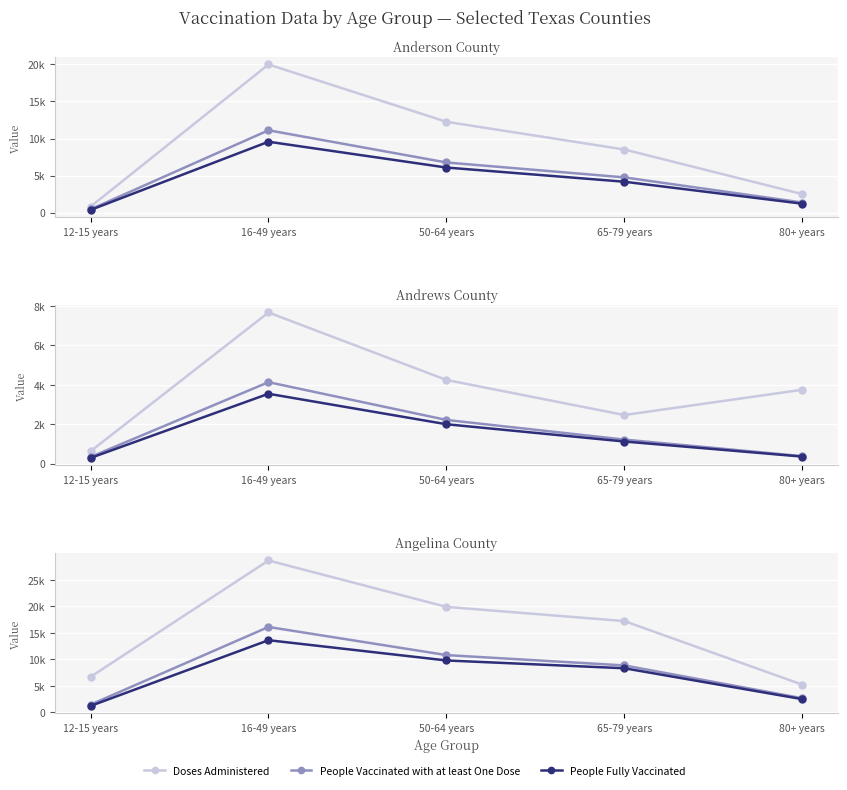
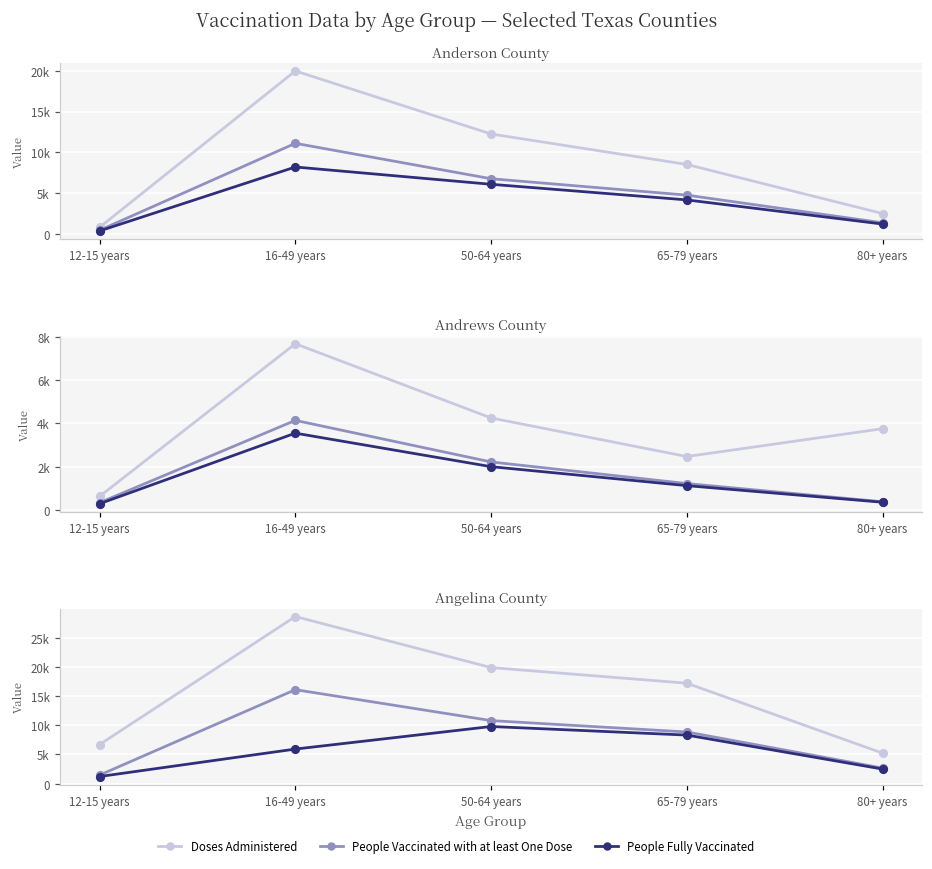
Anderson County, People Fully Vaccinated, 16-49 years: 10000 -> 8000
Angelina County, People Fully Vaccinated, 16-49 years: 14000 -> 6000
